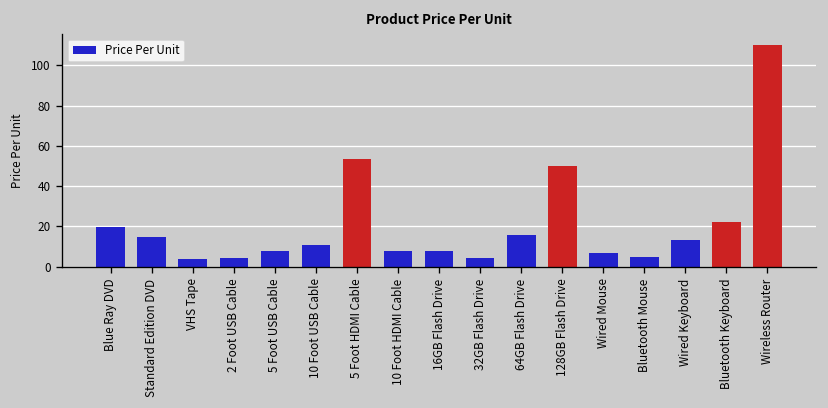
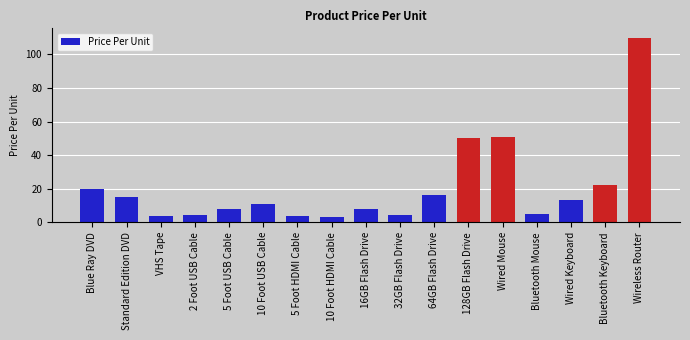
5 Foot HDMI Cable: 54 -> 4
10 Foot HDMI Cable: 8 -> 3
Wired Mouse: 7 -> 51
